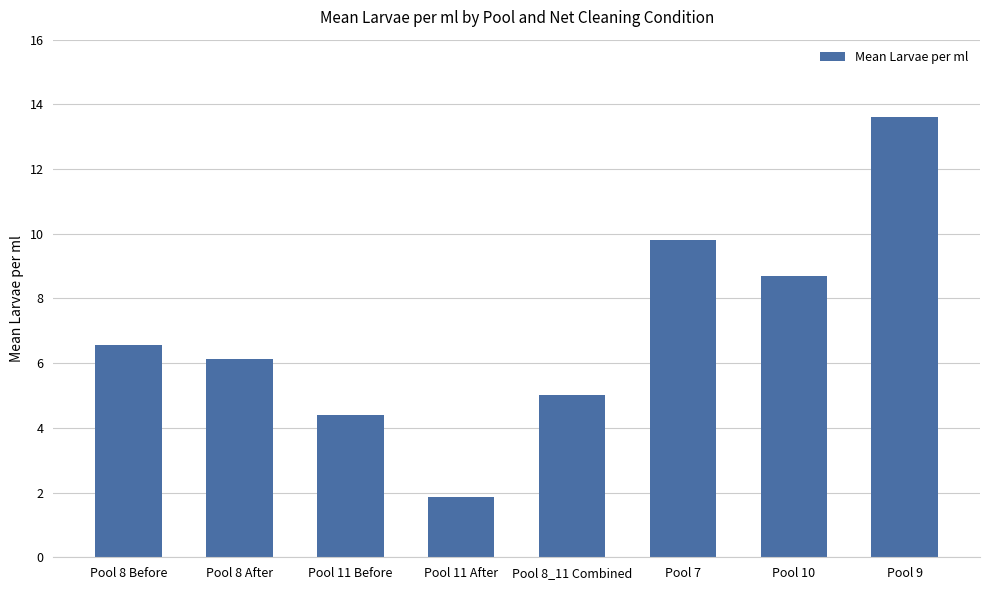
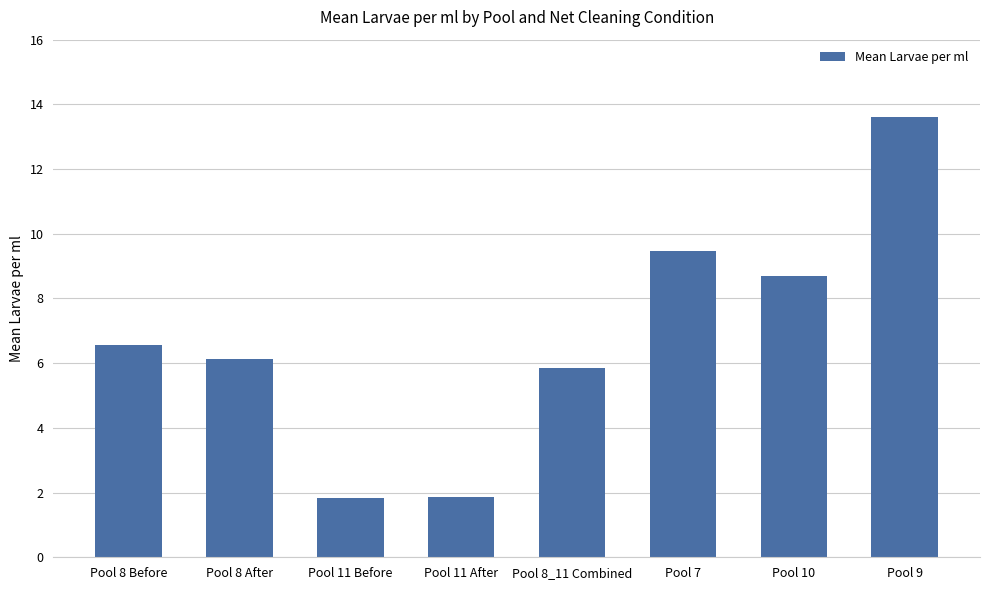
Pool 11 Before: 4.4 -> 1.8
Pool 8_11 Combined: 5.0 -> 5.9
Pool 7: 9.8 -> 9.5
